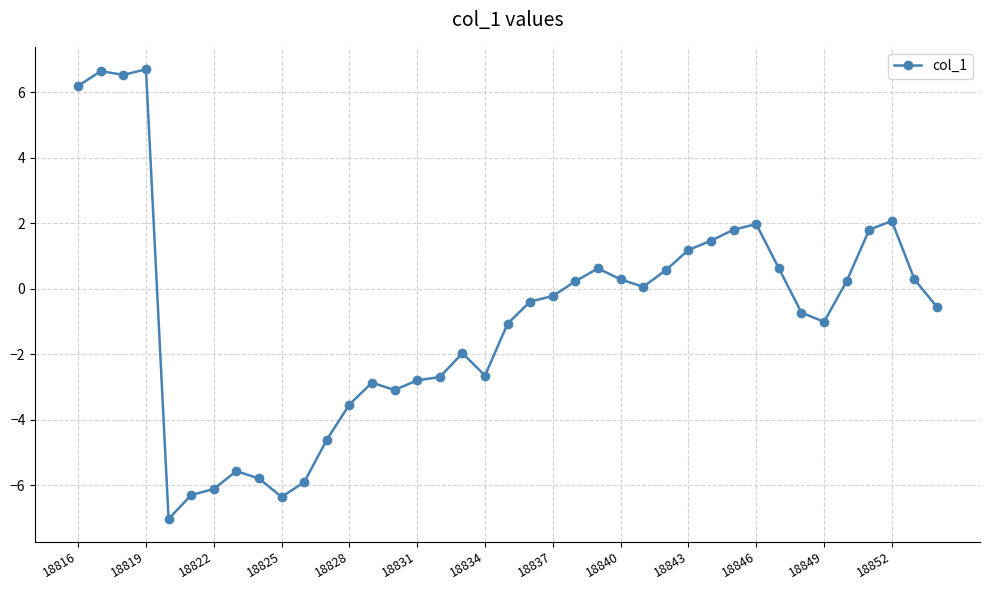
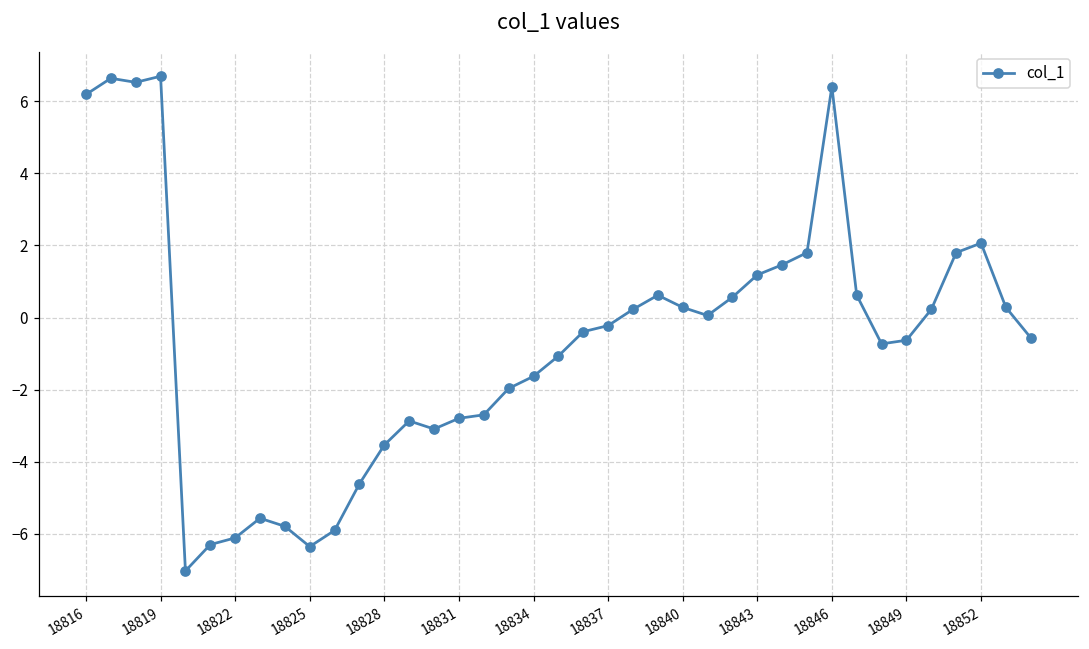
18834: -2.7 -> -1.6
18846: 2.0 -> 6.4
18849: -1.0 -> -0.6
